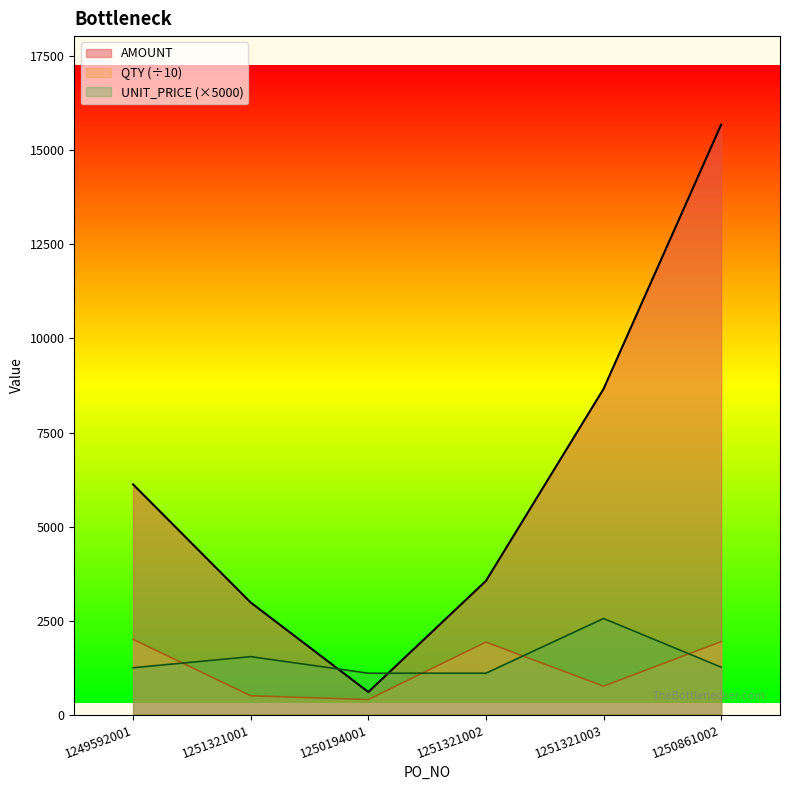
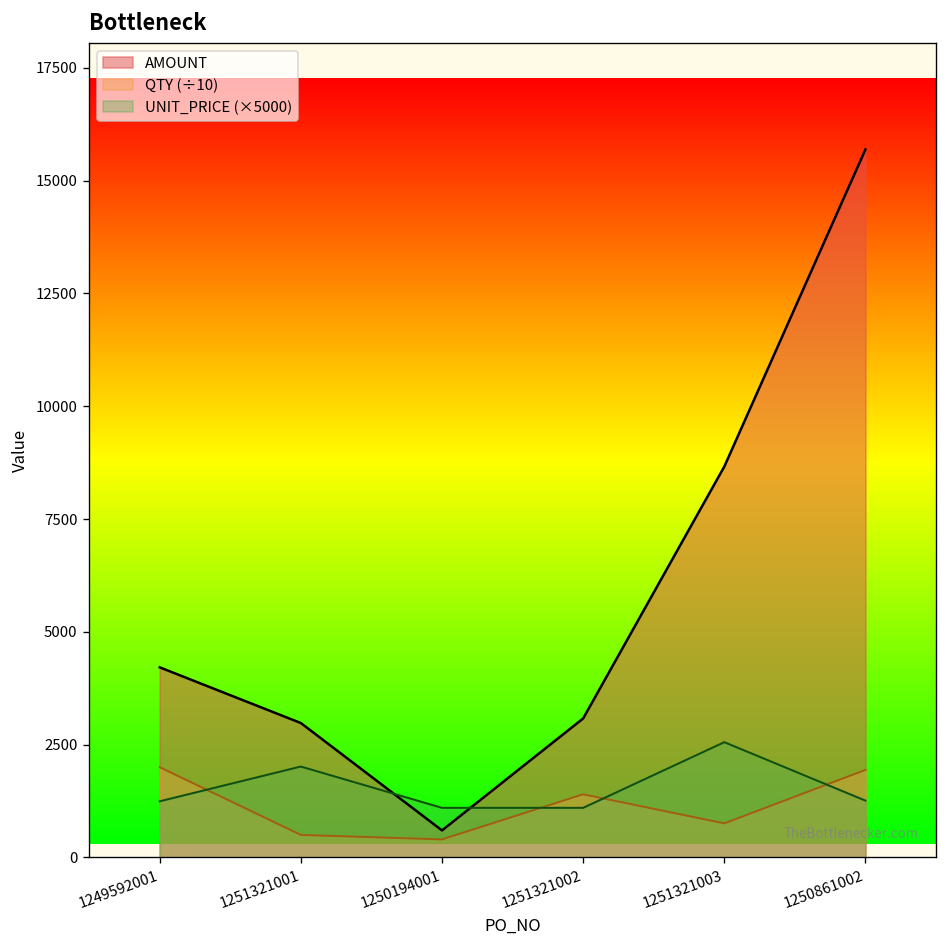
AMOUNT, 1249592001: 6100 -> 4200
UNIT_PRICE (×5000), 1251321001: 1500 -> 2000
AMOUNT, 1251321002: 3600 -> 3100
QTY (÷10), 1251321002: 1900 -> 1400
